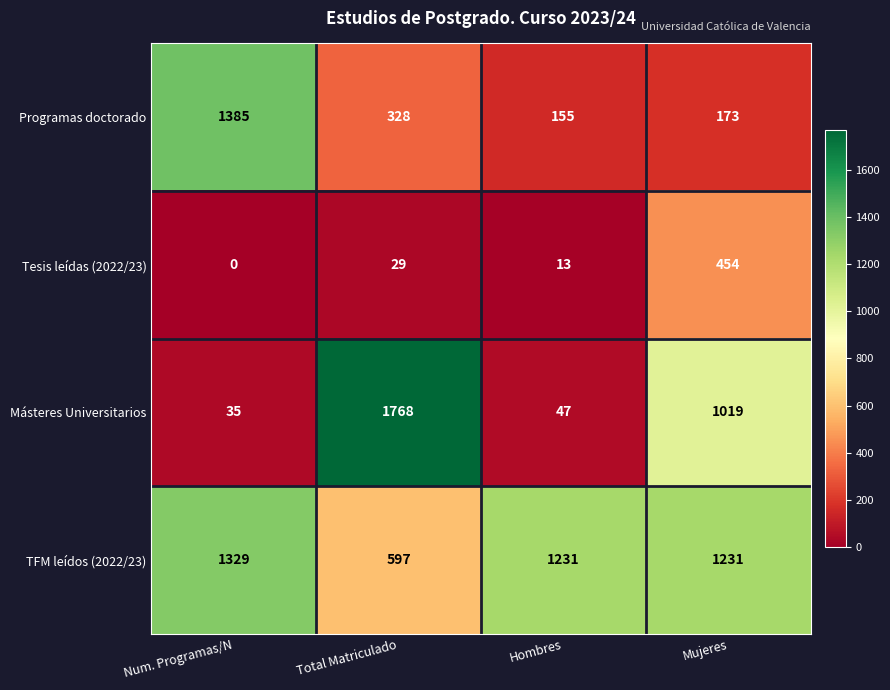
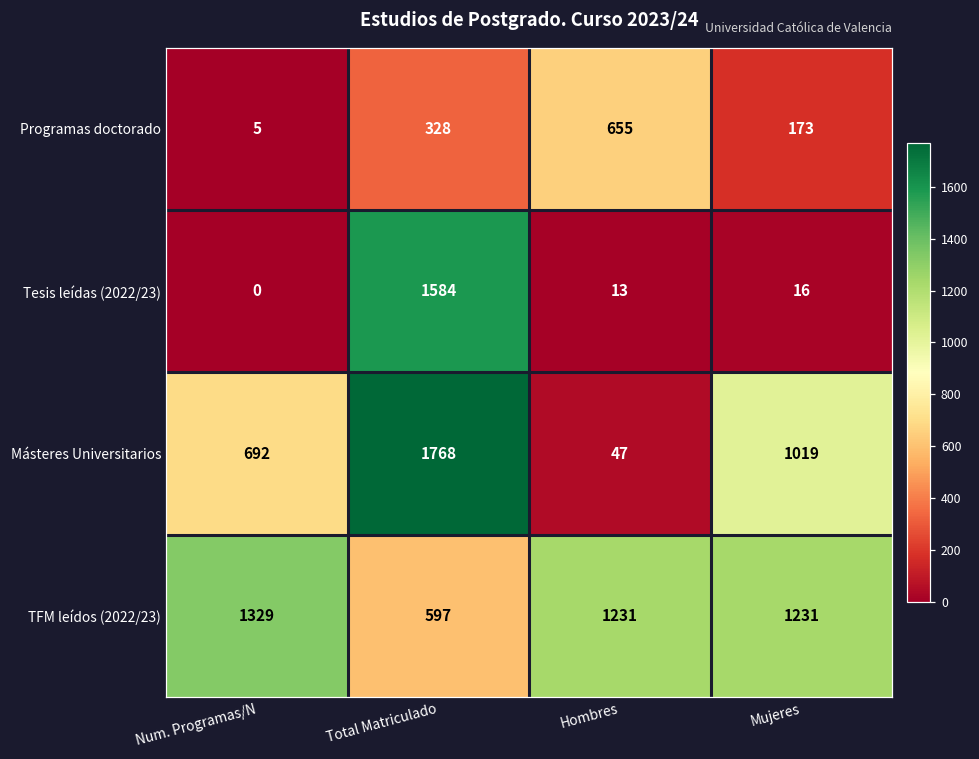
Programas doctorado, Num. Programas/N: 1385 -> 5
Programas doctorado, Hombres: 155 -> 655
Tesis leídas (2022/23), Total Matriculado: 29 -> 1584
Tesis leídas (2022/23), Mujeres: 454 -> 16
Másteres Universitarios, Num. Programas/N: 35 -> 692
